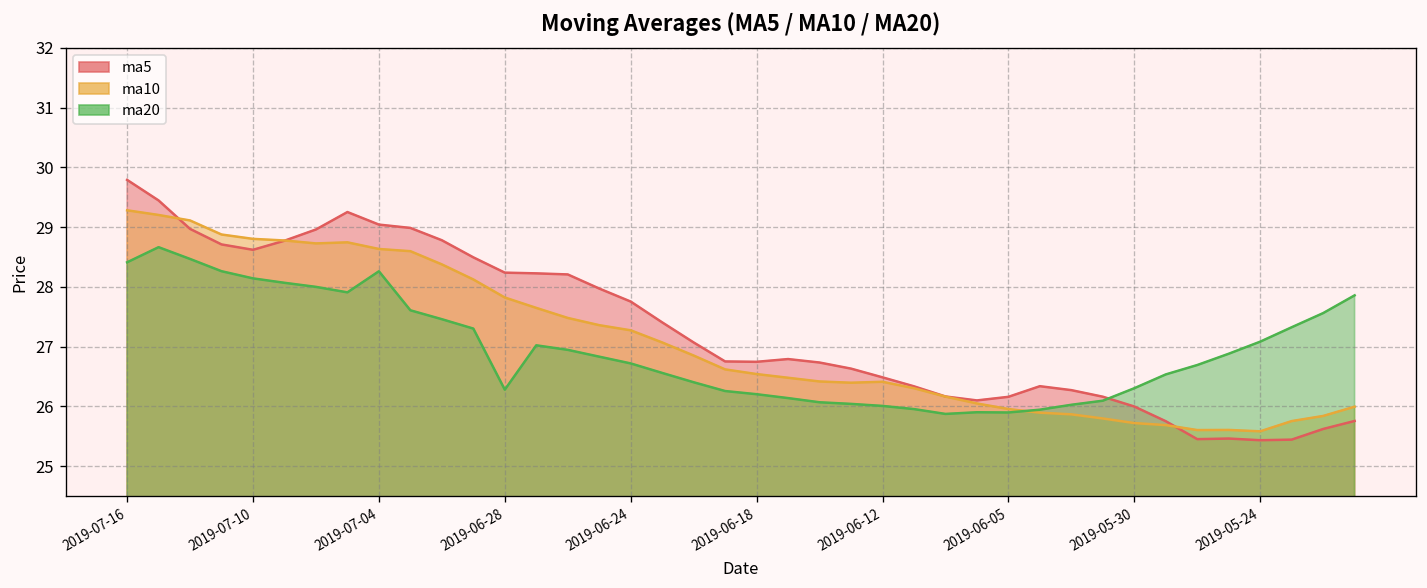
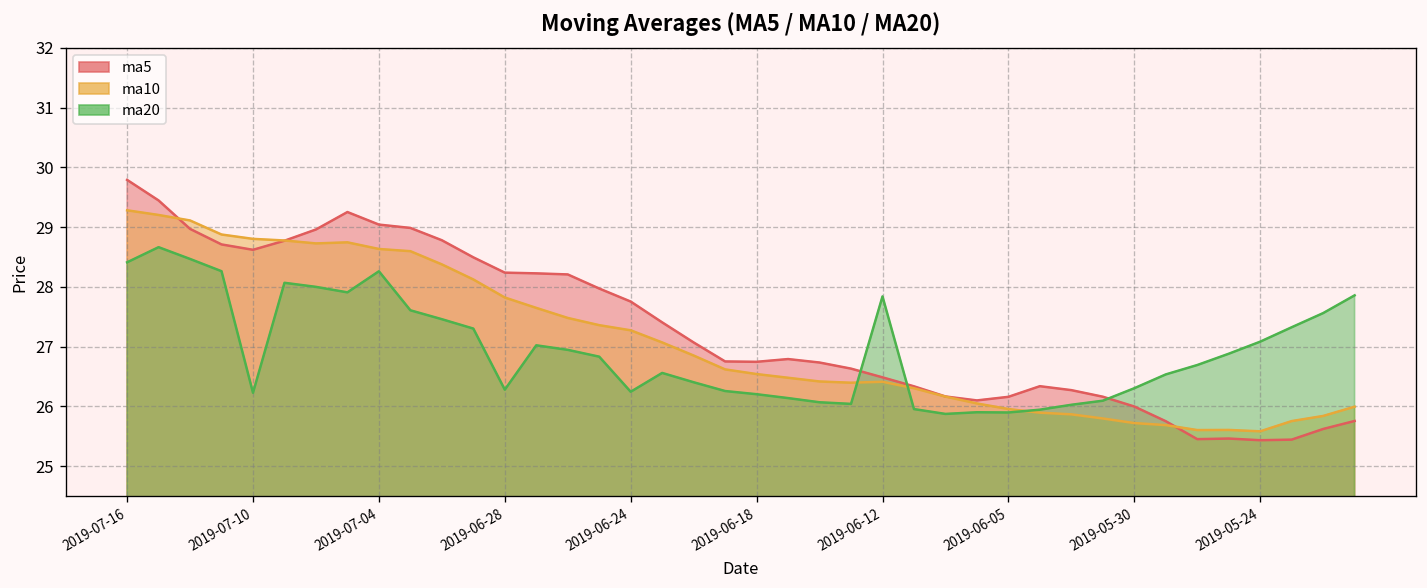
ma20, 2019-07-10: 28.1 -> 26.2
ma20, 2019-06-24: 26.7 -> 26.2
ma20, 2019-06-12: 26.0 -> 27.8
